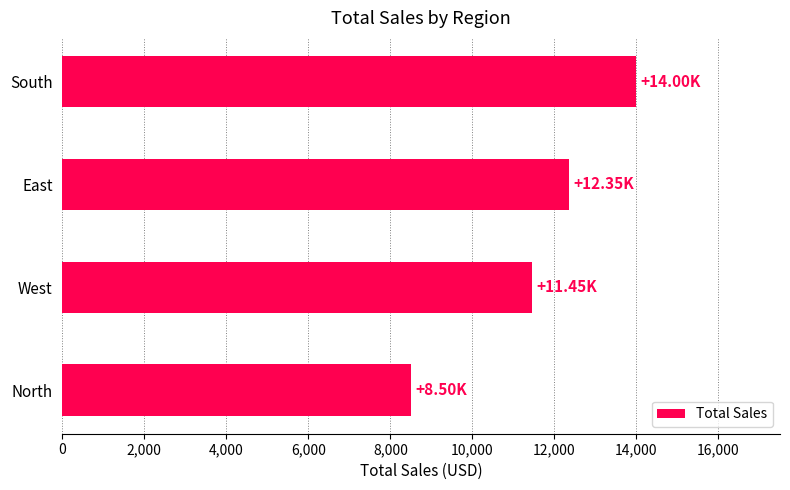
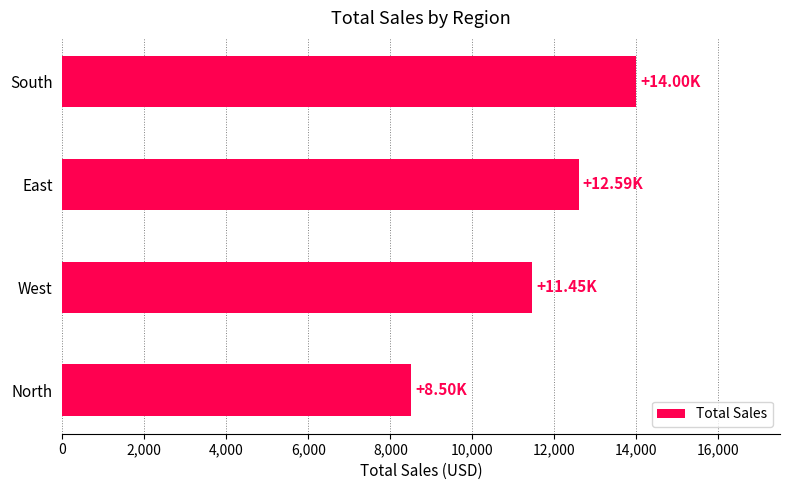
East: +12.35K -> +12.59K
